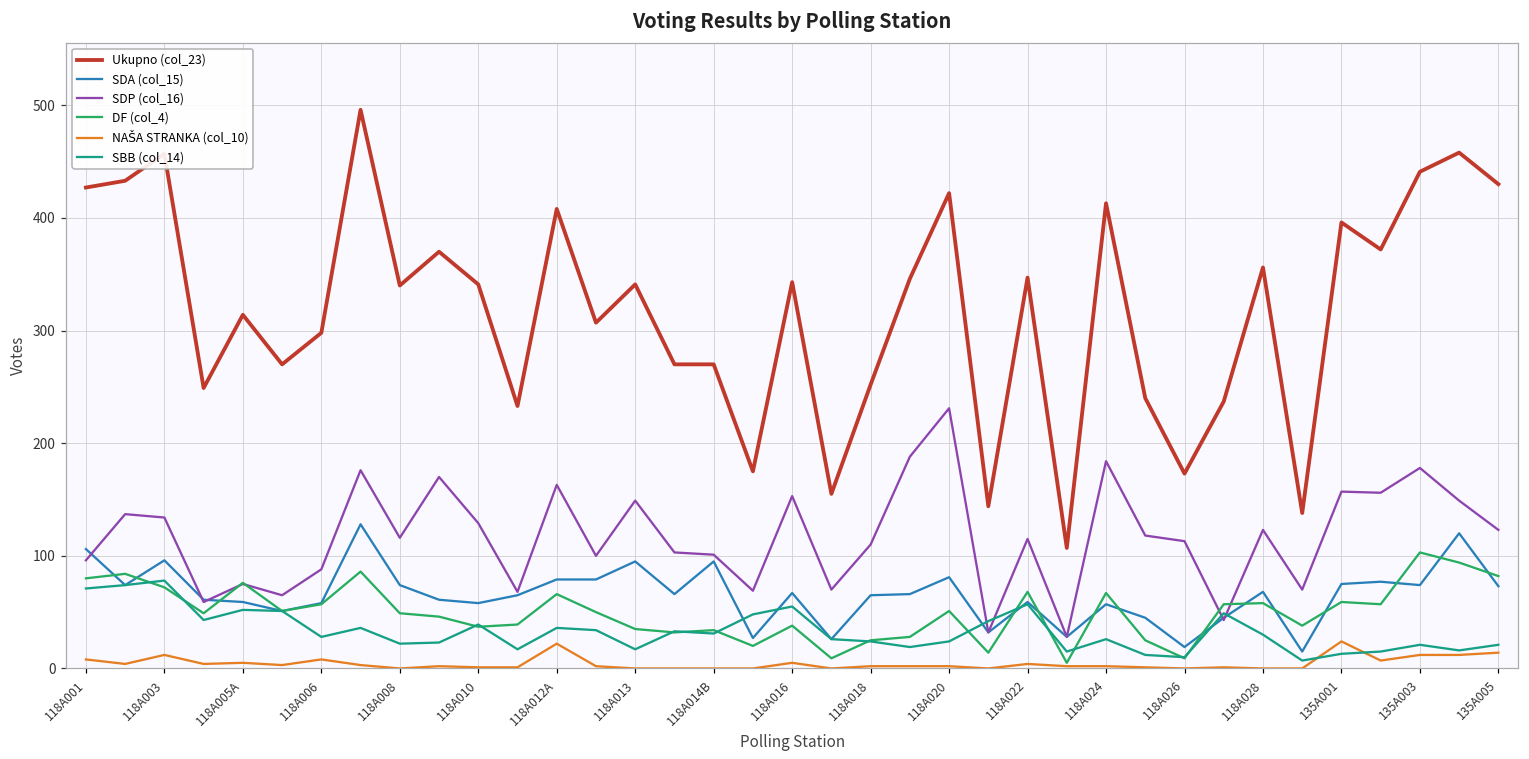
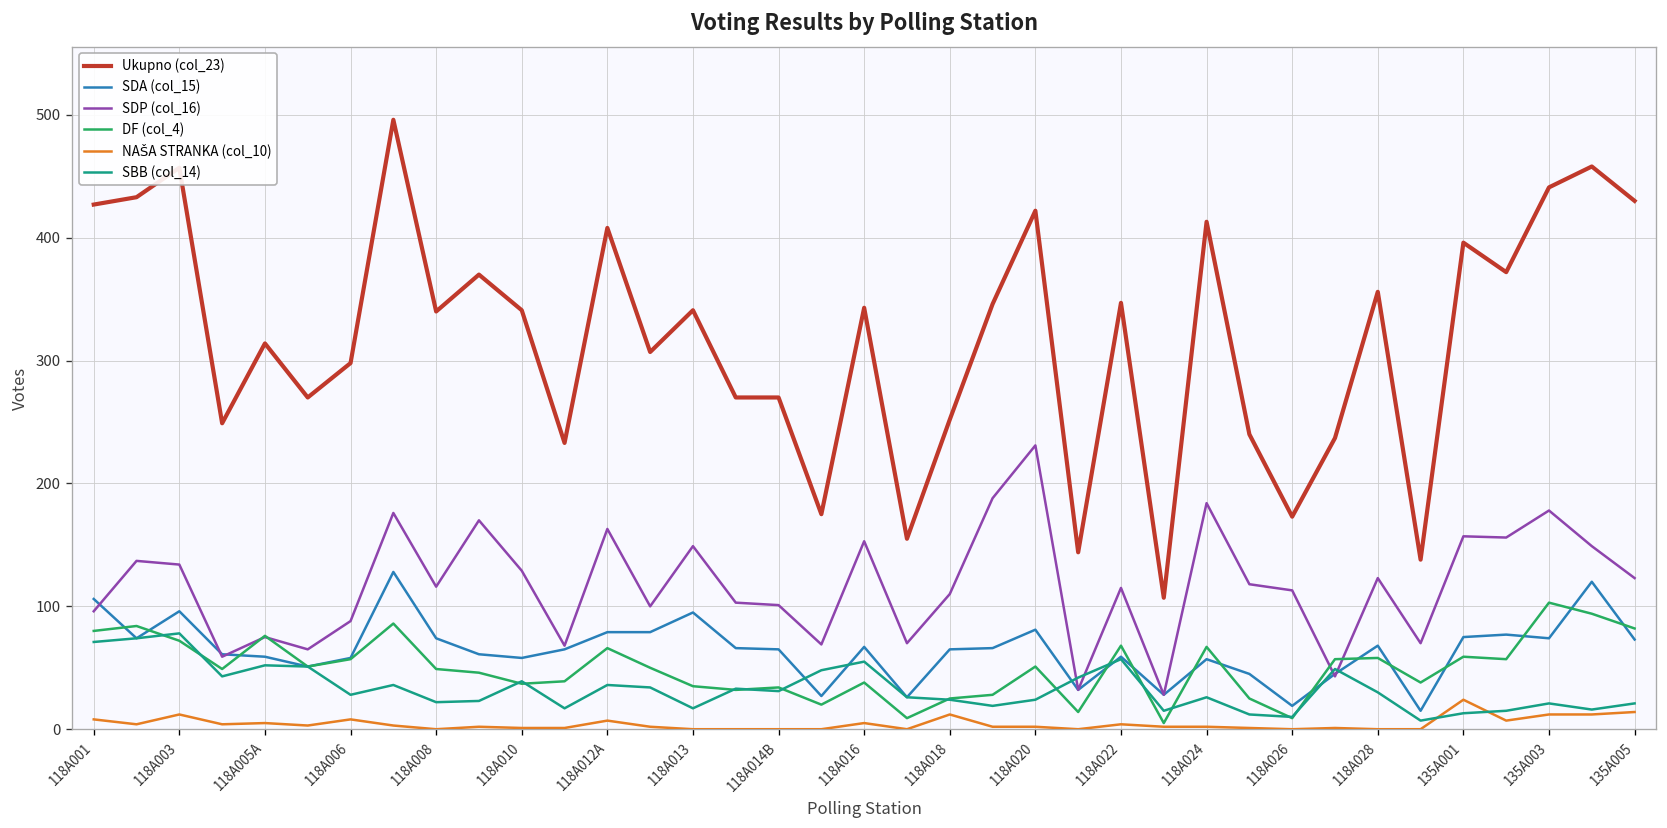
NAŠA STRANKA (col_10), 118A012A: 22 -> 7
SDA (col_15), 118A014B: 95 -> 65
NAŠA STRANKA (col_10), 118A018: 2 -> 12
